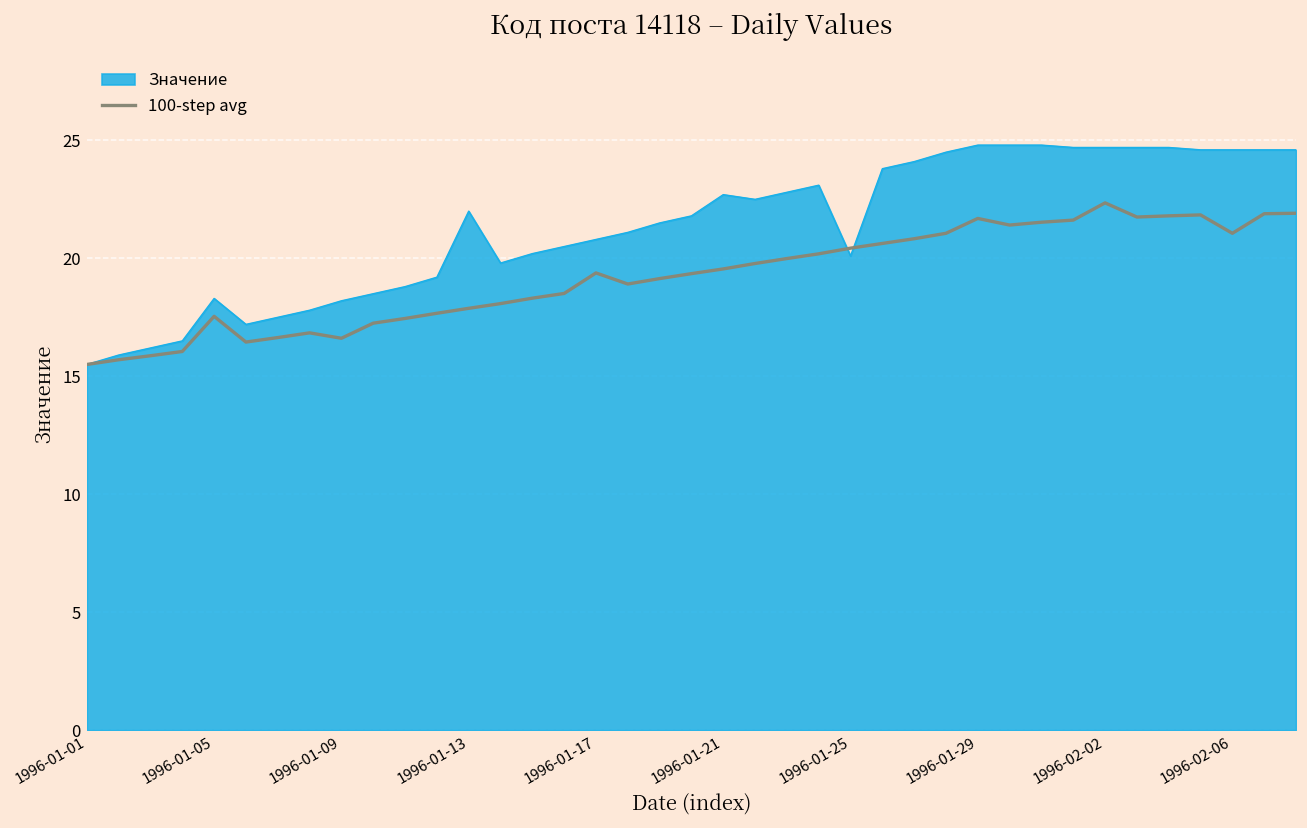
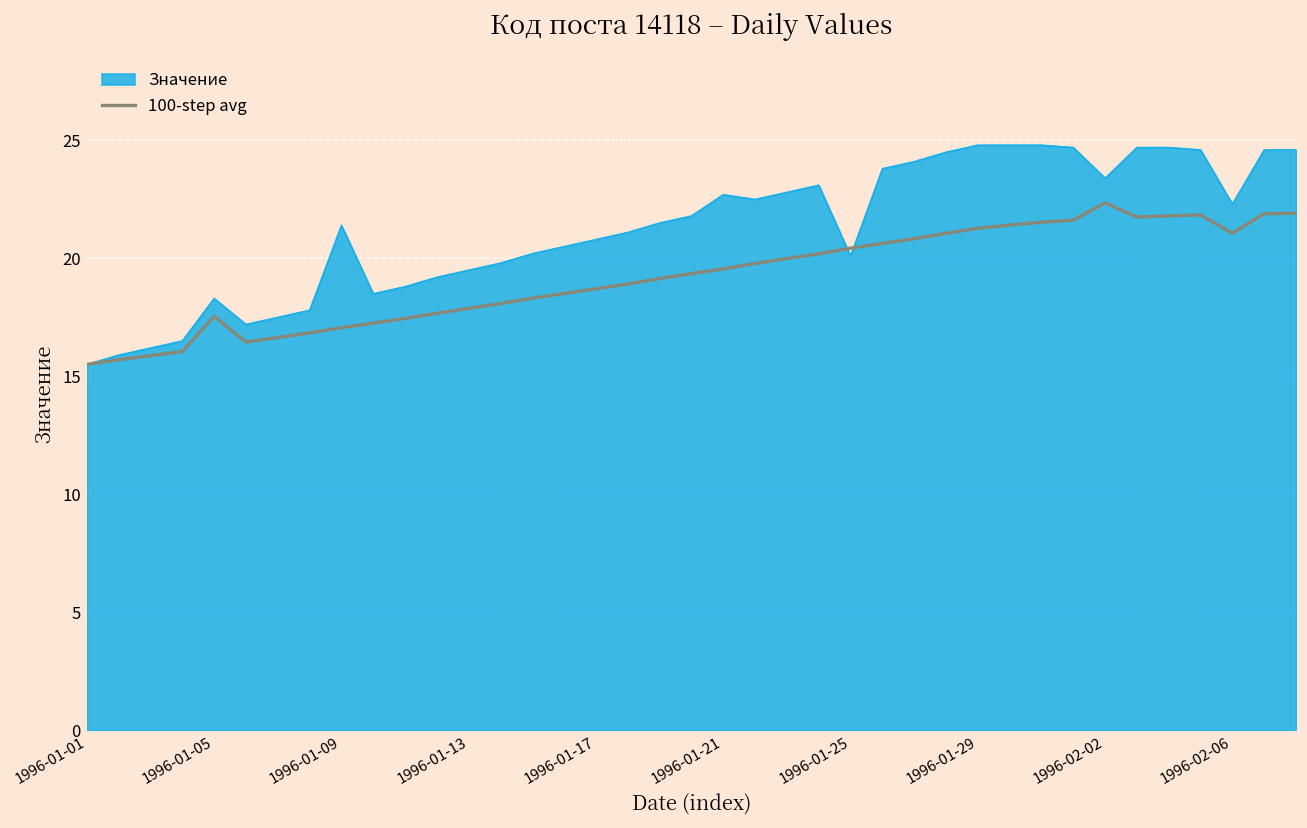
Значение, 1996-01-09: 18.2 -> 21.4
100-step avg, 1996-01-09: 16.6 -> 17.1
Значение, 1996-01-13: 22.0 -> 19.5
100-step avg, 1996-01-17: 19.4 -> 18.7
100-step avg, 1996-01-29: 21.7 -> 21.3
Значение, 1996-02-02: 24.7 -> 23.4
Значение, 1996-02-06: 24.6 -> 22.3
